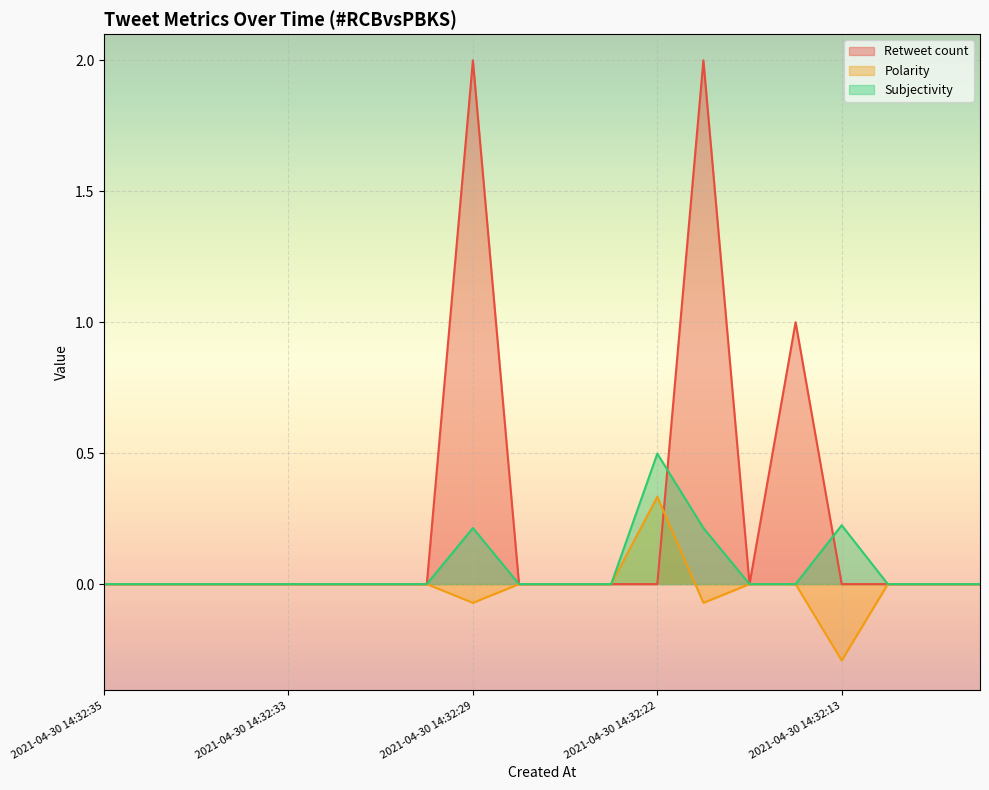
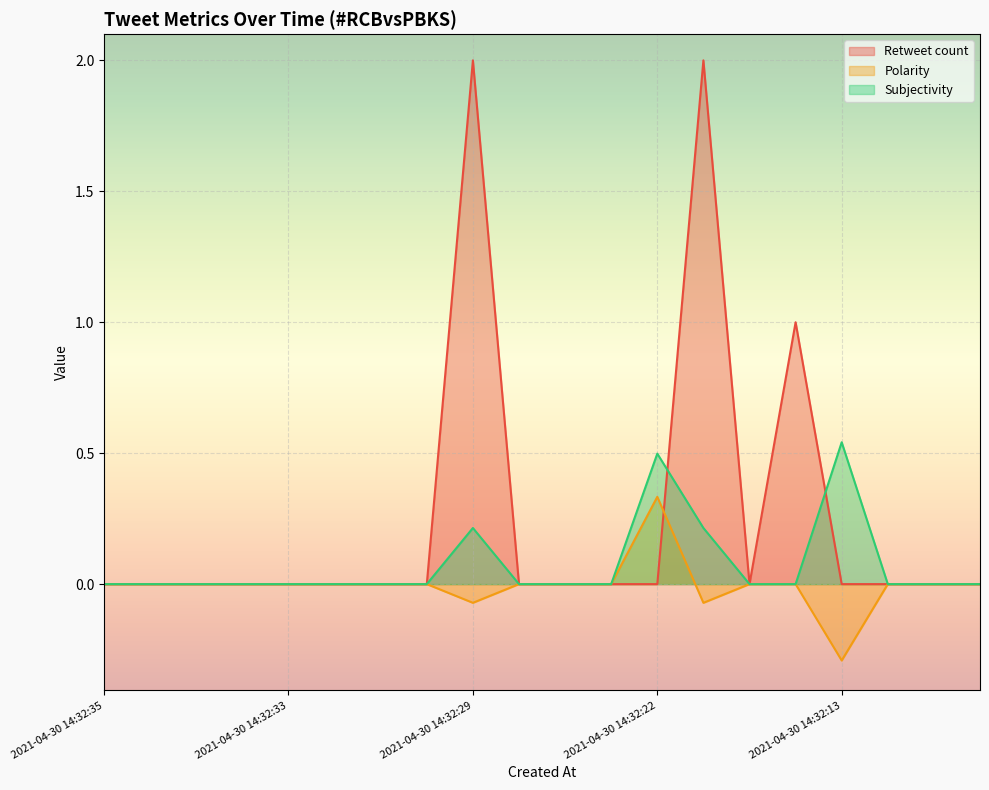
Subjectivity, 2021-04-30 14:32:13: 0.22 -> 0.54
